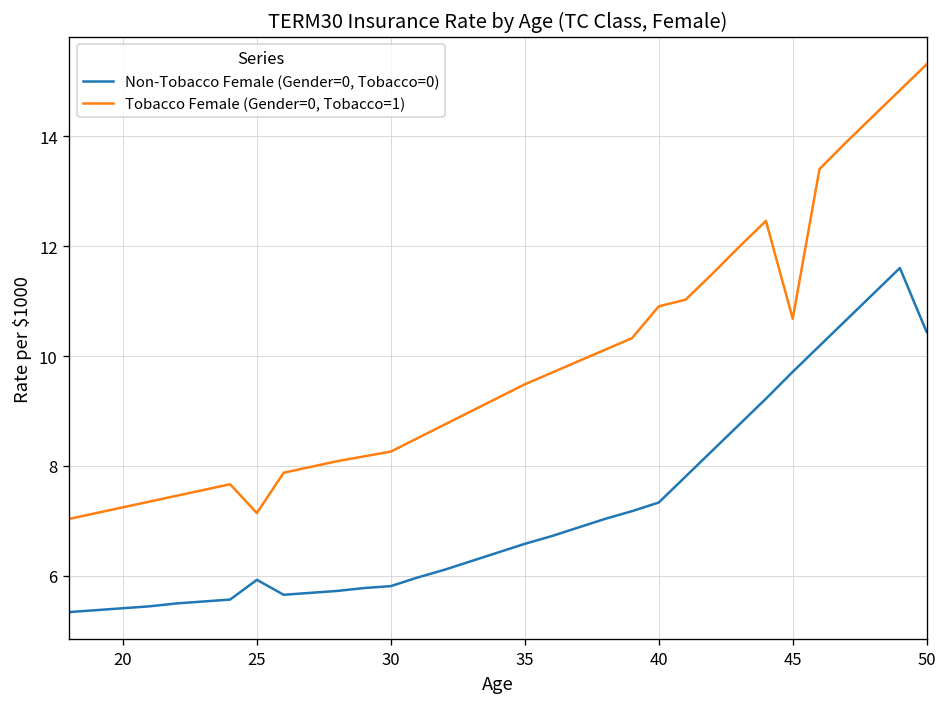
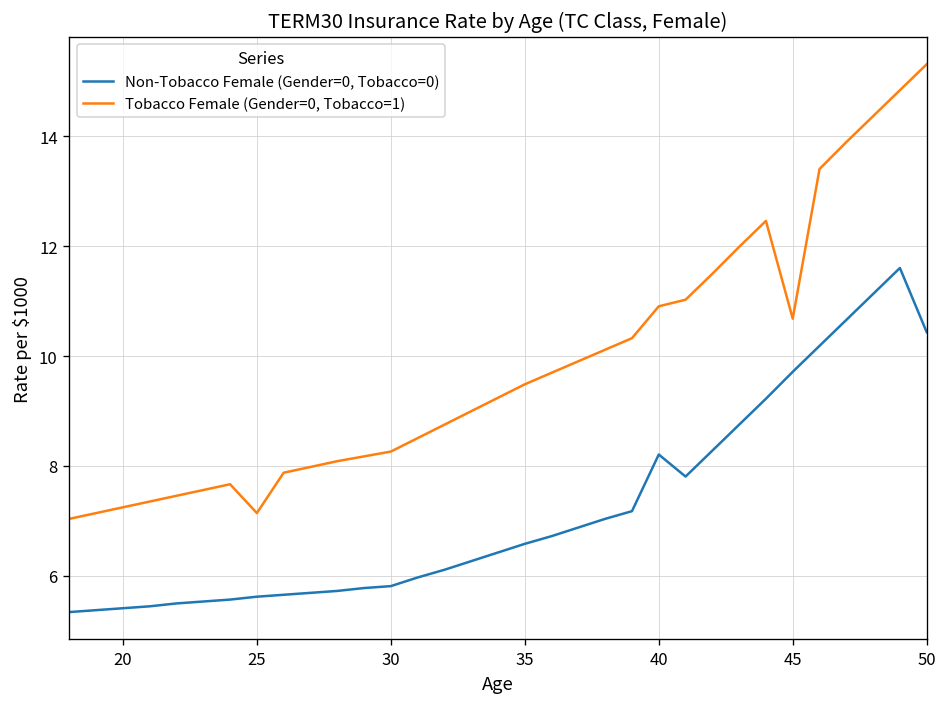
Non-Tobacco Female (Gender=0, Tobacco=0), 25: 5.9 -> 5.6
Non-Tobacco Female (Gender=0, Tobacco=0), 40: 7.3 -> 8.2
